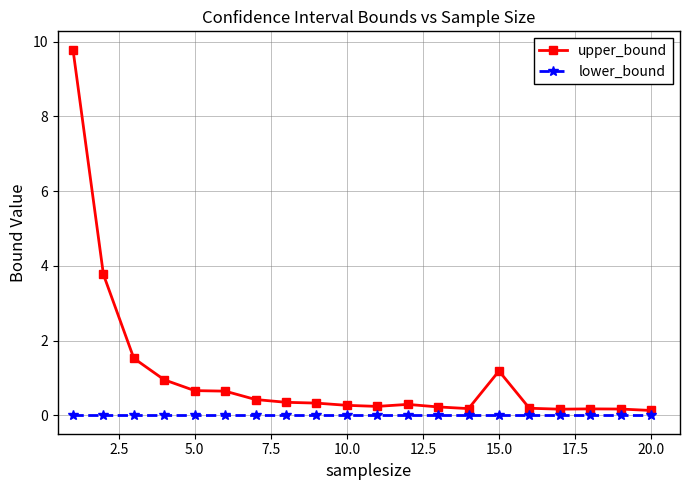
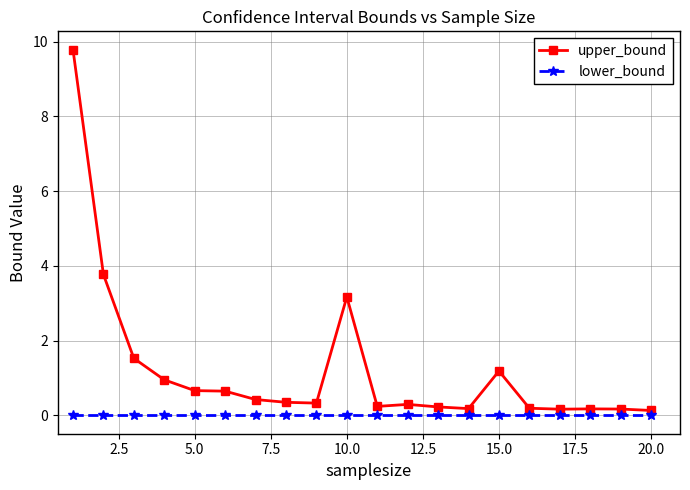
upper_bound, 10.0: 0.3 -> 3.2
